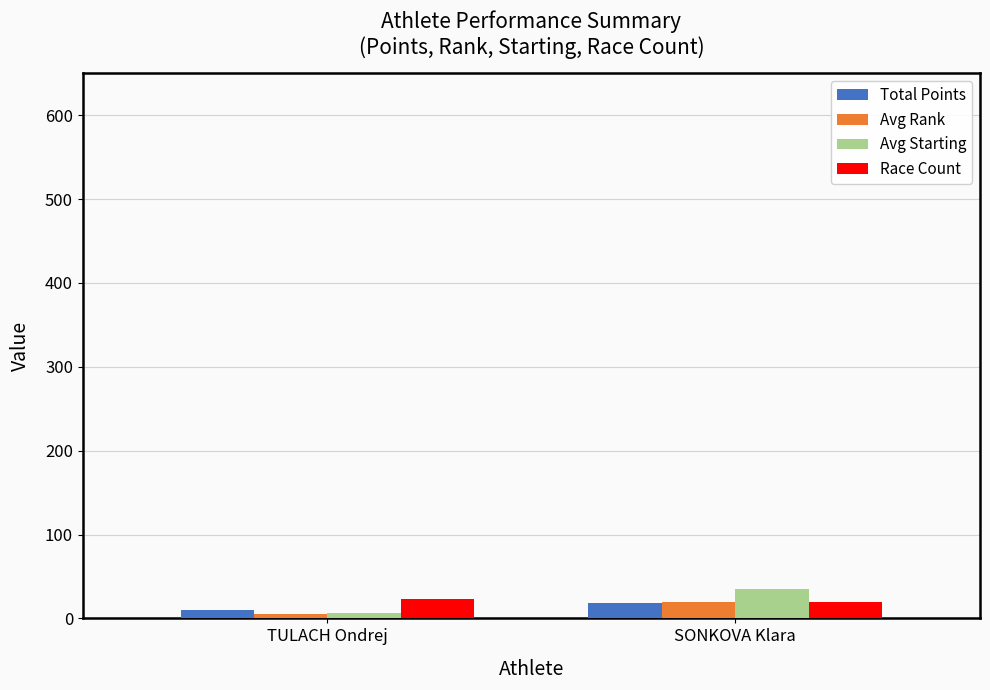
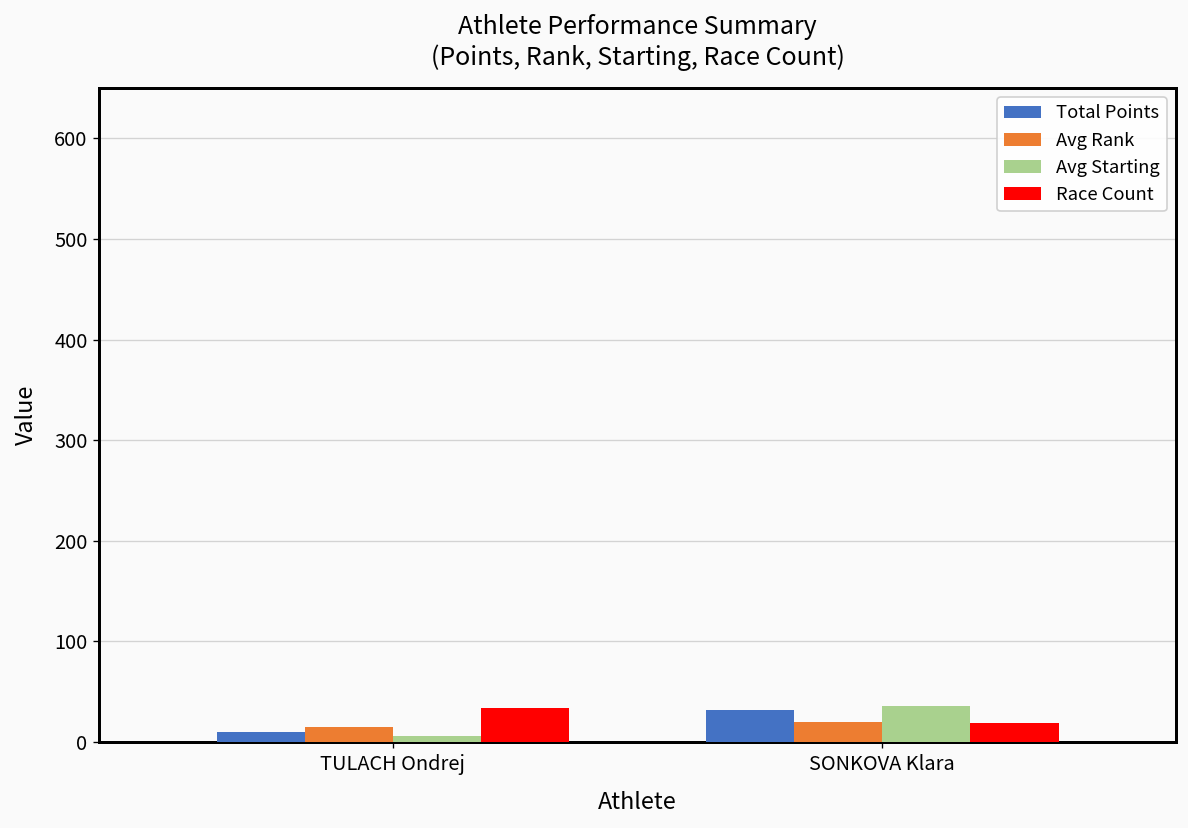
Avg Rank, TULACH Ondrej: 10 -> 20
Race Count, TULACH Ondrej: 20 -> 30
Total Points, SONKOVA Klara: 20 -> 30
